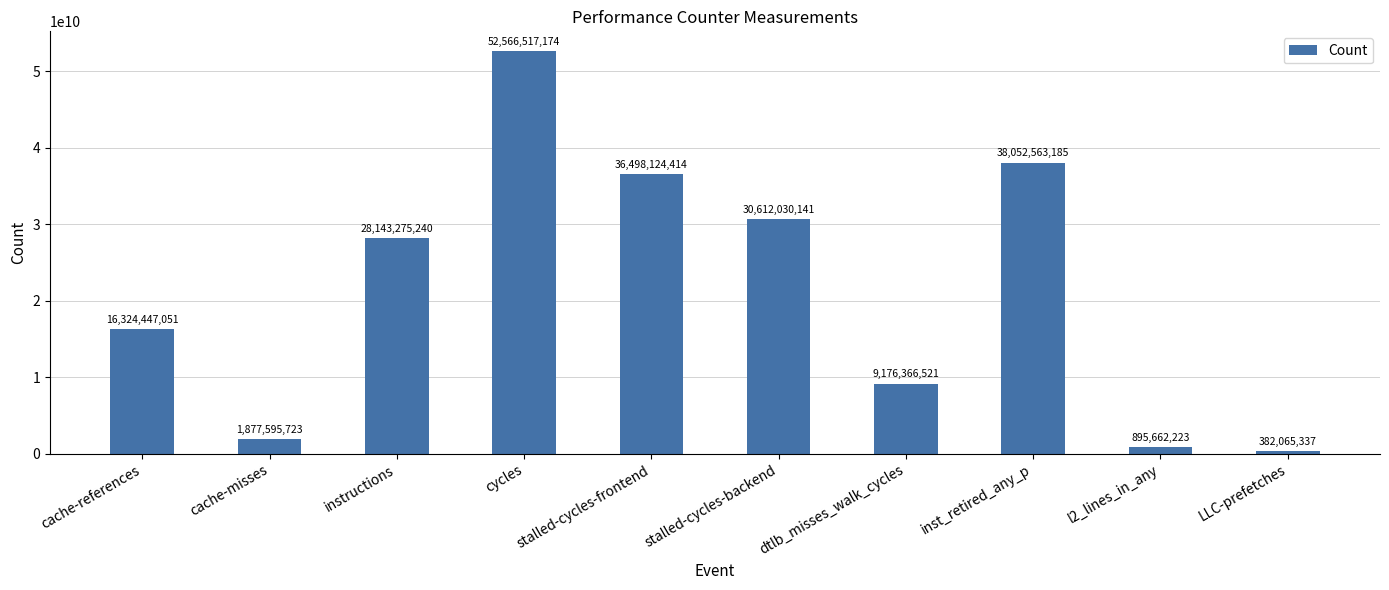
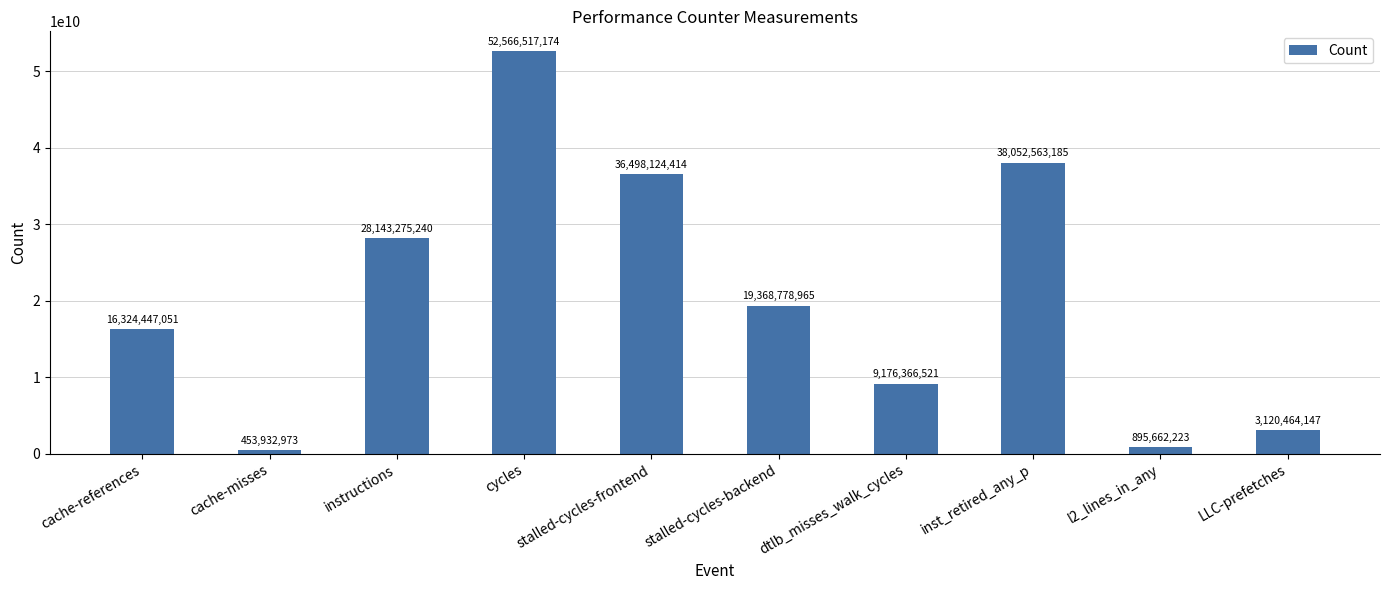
cache-misses: 1,877,595,723 -> 453,932,973
stalled-cycles-backend: 30,612,030,141 -> 19,368,778,965
LLC-prefetches: 382,065,337 -> 3,120,464,147
